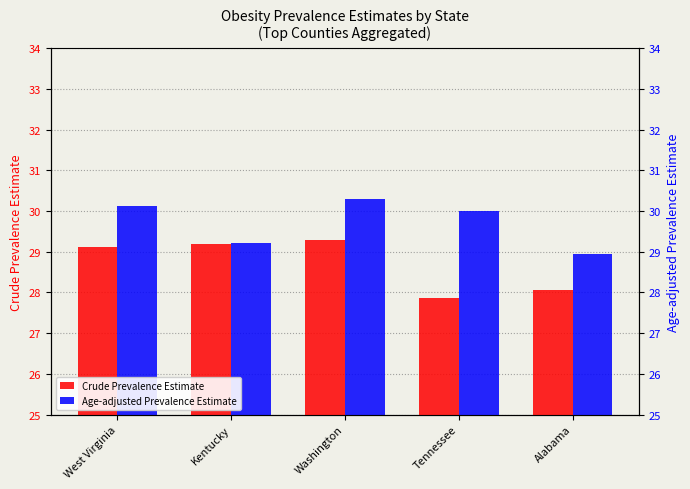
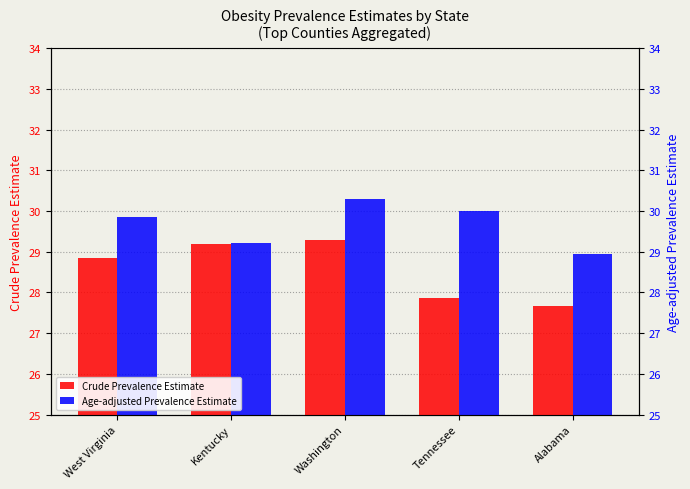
Crude Prevalence Estimate, West Virginia: 29.1 -> 28.8
Age-adjusted Prevalence Estimate, West Virginia: 30.1 -> 29.9
Crude Prevalence Estimate, Alabama: 28.1 -> 27.7
